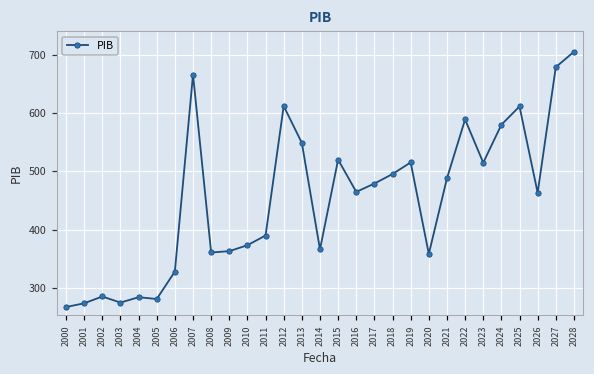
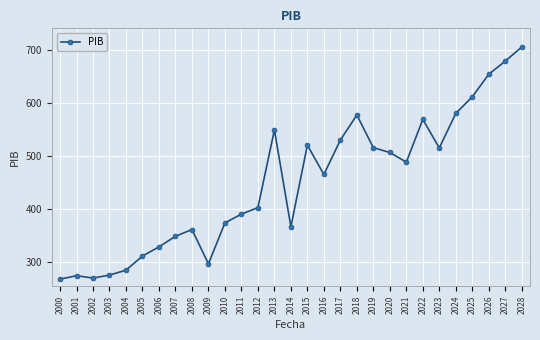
2002: 290 -> 270
2005: 280 -> 310
2007: 670 -> 350
2009: 360 -> 300
2012: 610 -> 400
2017: 480 -> 530
2018: 500 -> 580
2020: 360 -> 510
2022: 590 -> 570
2026: 460 -> 650
